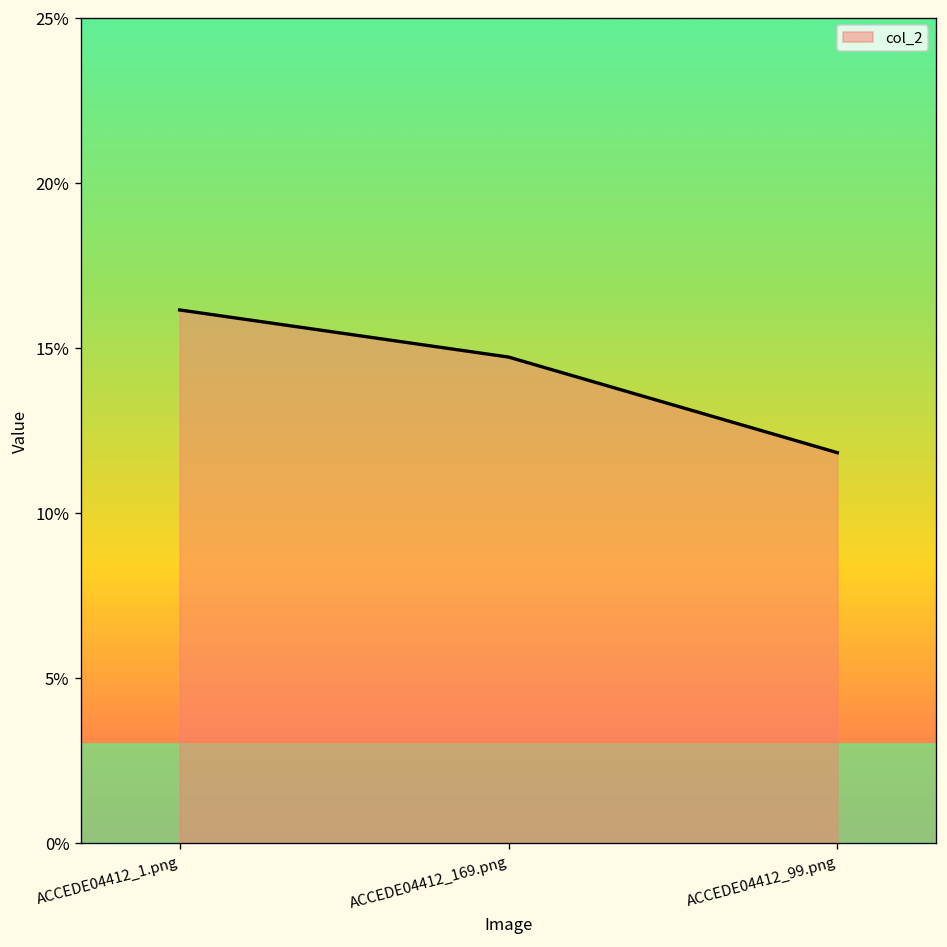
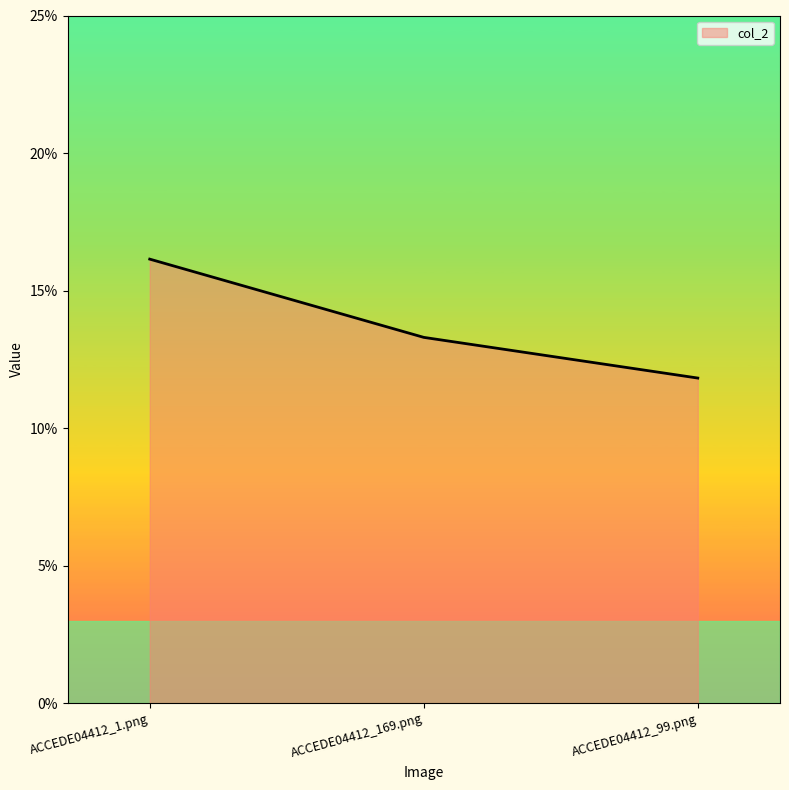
ACCEDE04412_169.png: 14.7% -> 13.3%
